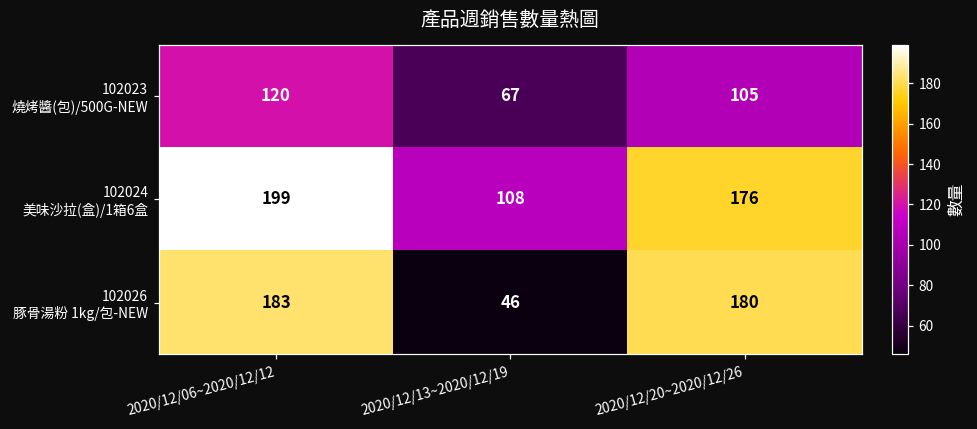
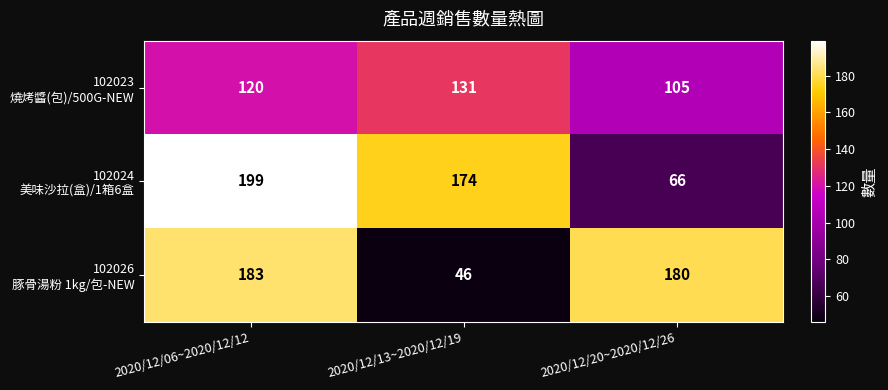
102023 燒烤醬(包)/500G-NEW, 2020/12/13~2020/12/19: 67 -> 131
102024 美味沙拉(盒)/1箱6盒, 2020/12/13~2020/12/19: 108 -> 174
102024 美味沙拉(盒)/1箱6盒, 2020/12/20~2020/12/26: 176 -> 66
